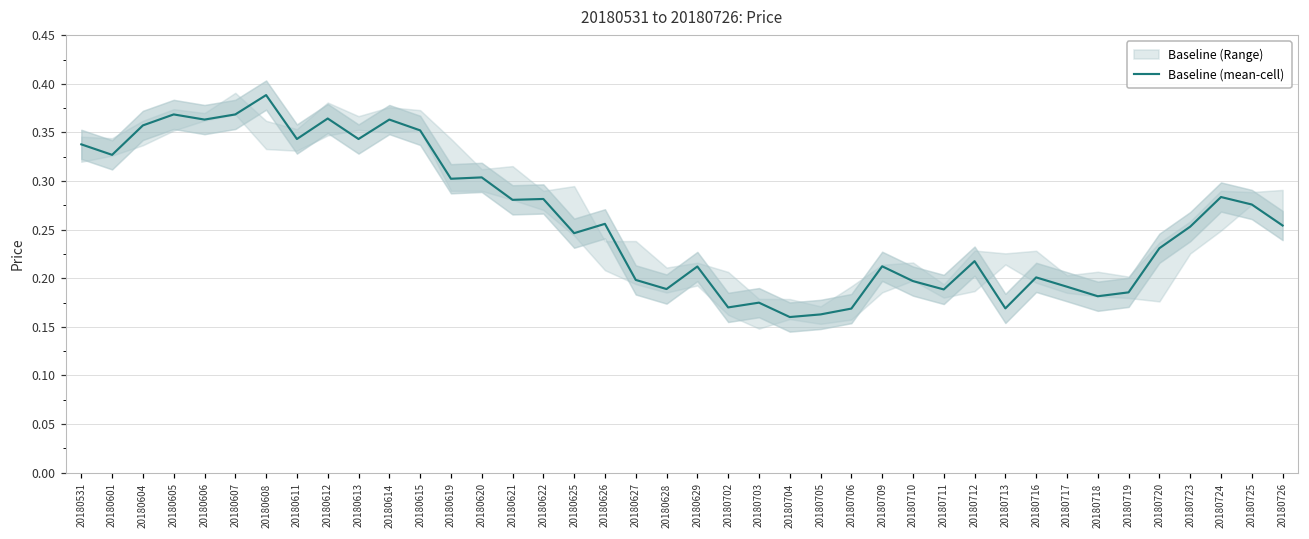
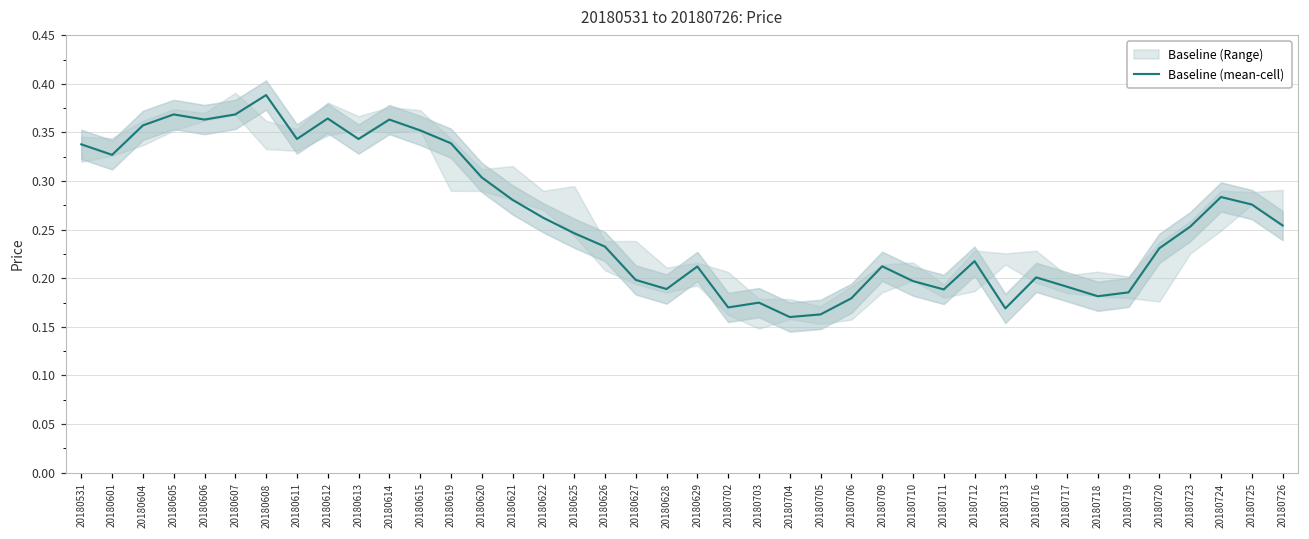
Baseline (mean-cell), 20180619: 0.30 -> 0.34
Baseline (mean-cell), 20180622: 0.28 -> 0.26
Baseline (mean-cell), 20180626: 0.26 -> 0.23
Baseline (mean-cell), 20180706: 0.17 -> 0.18
